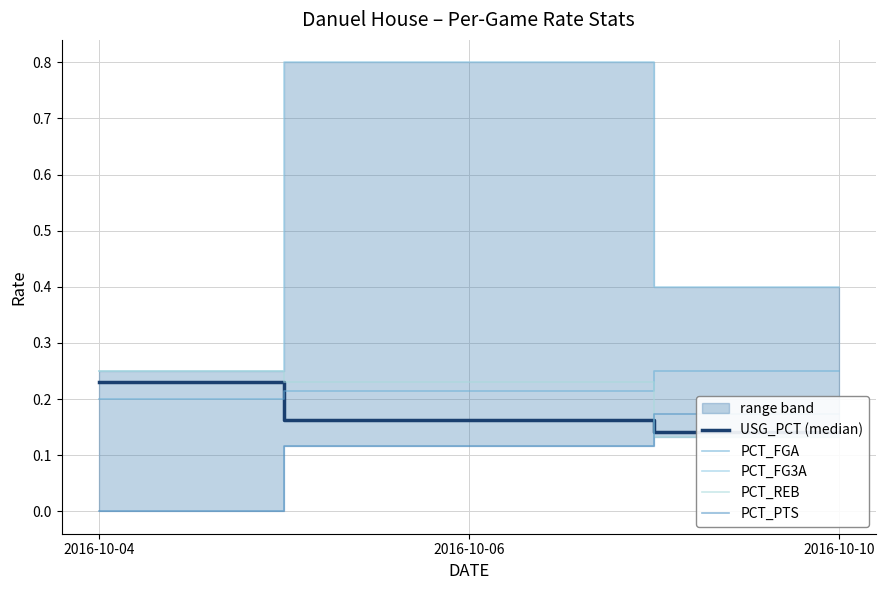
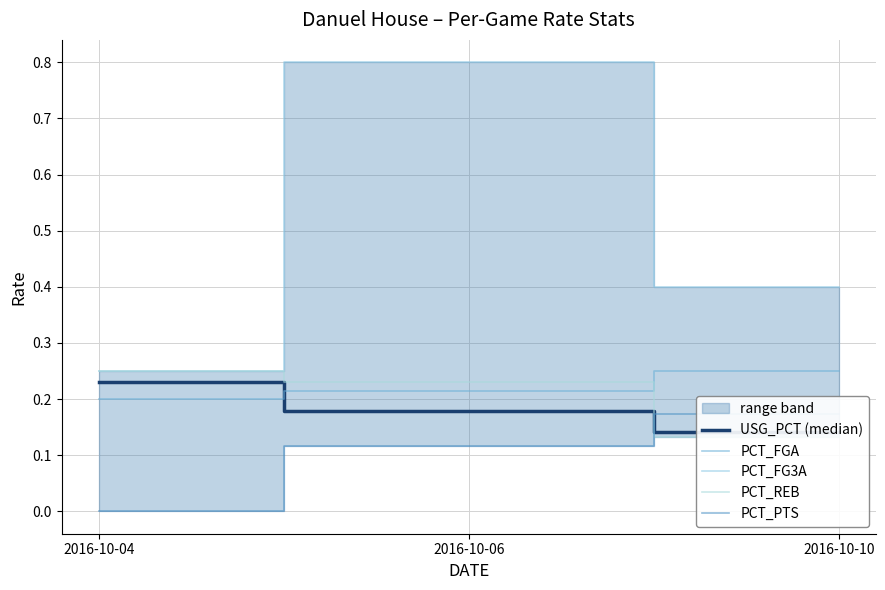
USG_PCT (median), 2016-10-06: 0.16 -> 0.18
